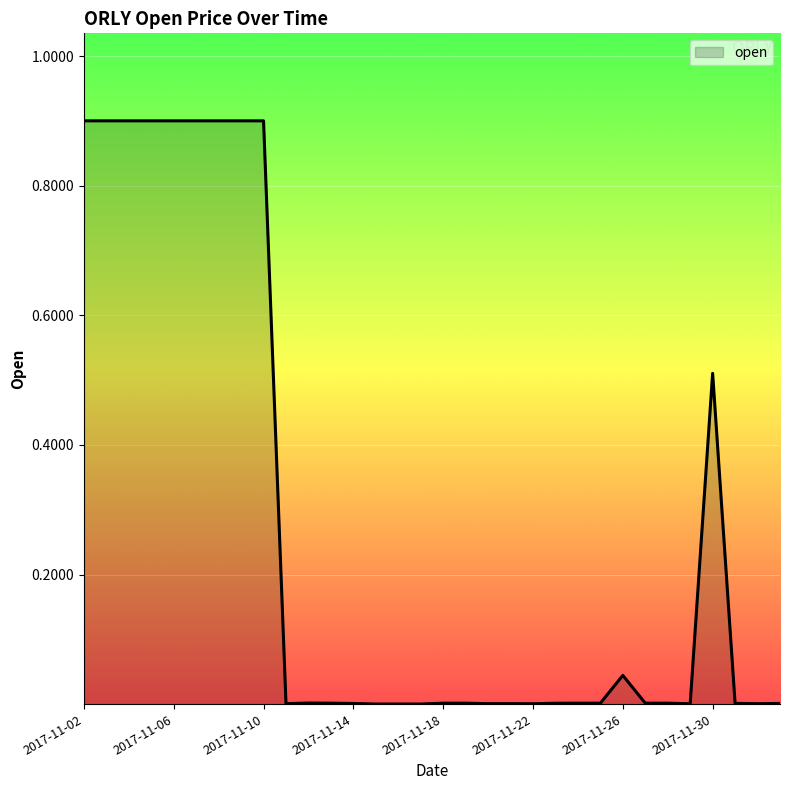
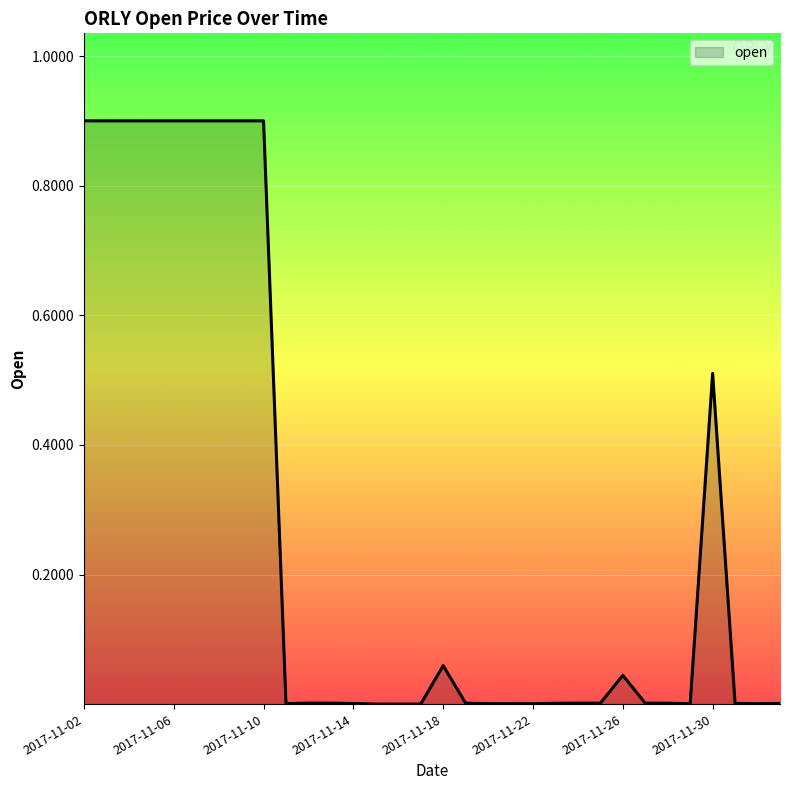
2017-11-18: 0.00 -> 0.06
